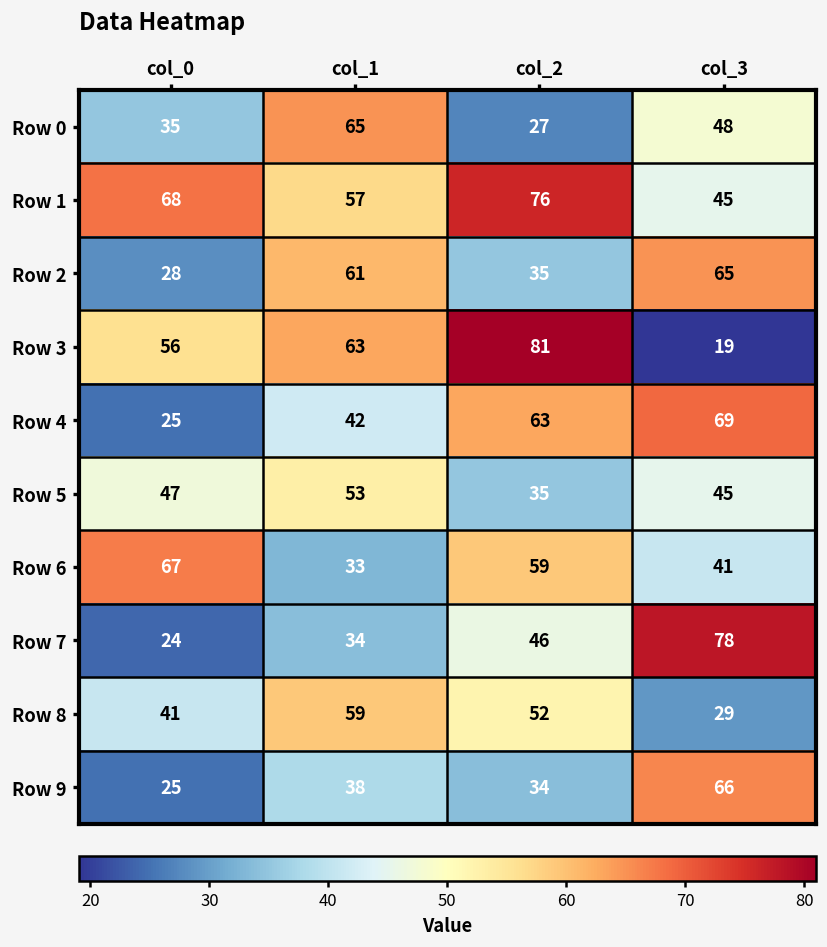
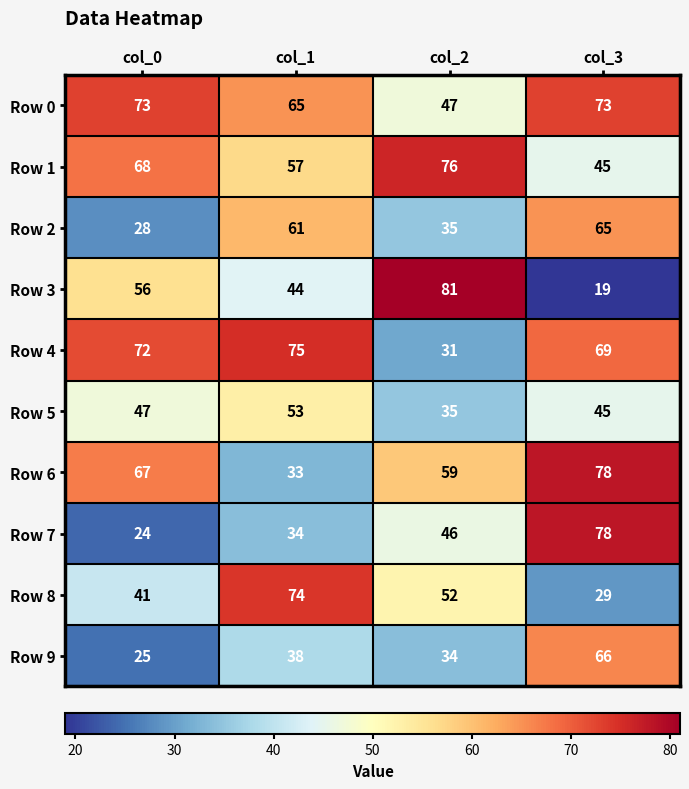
Row 0, col_0: 35 -> 73
Row 0, col_2: 27 -> 47
Row 0, col_3: 48 -> 73
Row 3, col_1: 63 -> 44
Row 4, col_0: 25 -> 72
Row 4, col_1: 42 -> 75
Row 4, col_2: 63 -> 31
Row 6, col_3: 41 -> 78
Row 8, col_1: 59 -> 74
